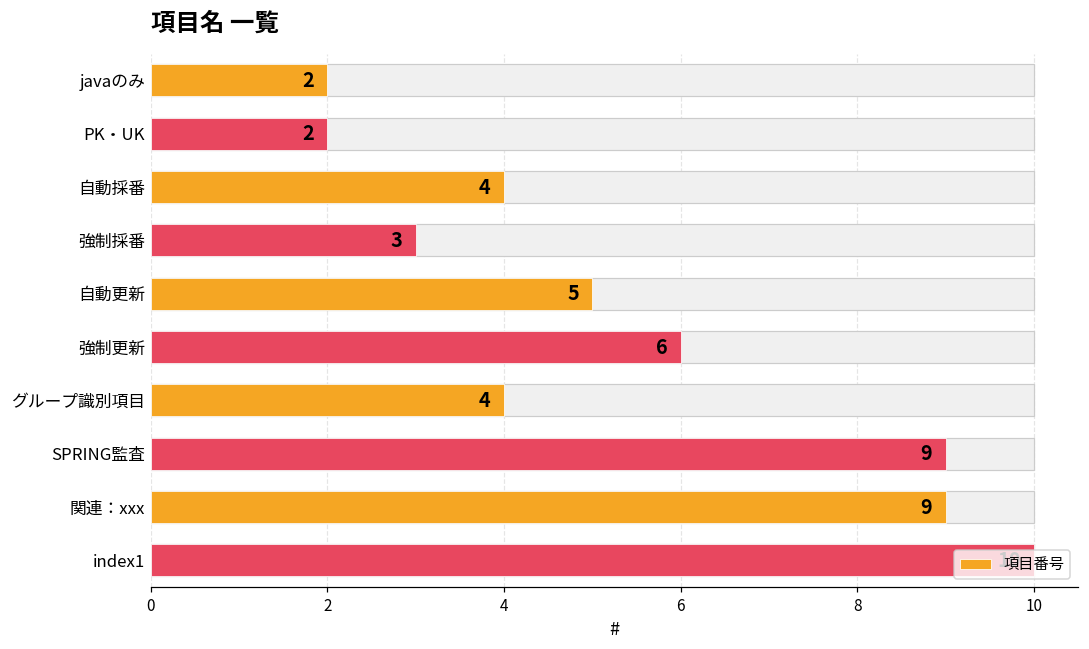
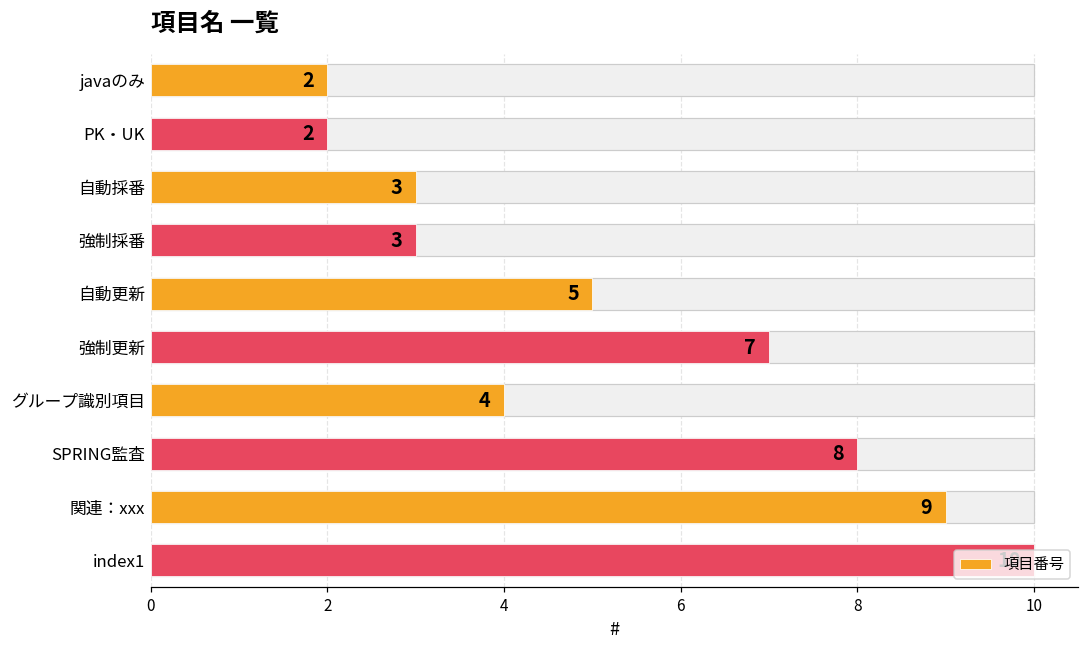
項目番号, 自動採番: 4 -> 3
項目番号, 強制更新: 6 -> 7
項目番号, SPRING監査: 9 -> 8
